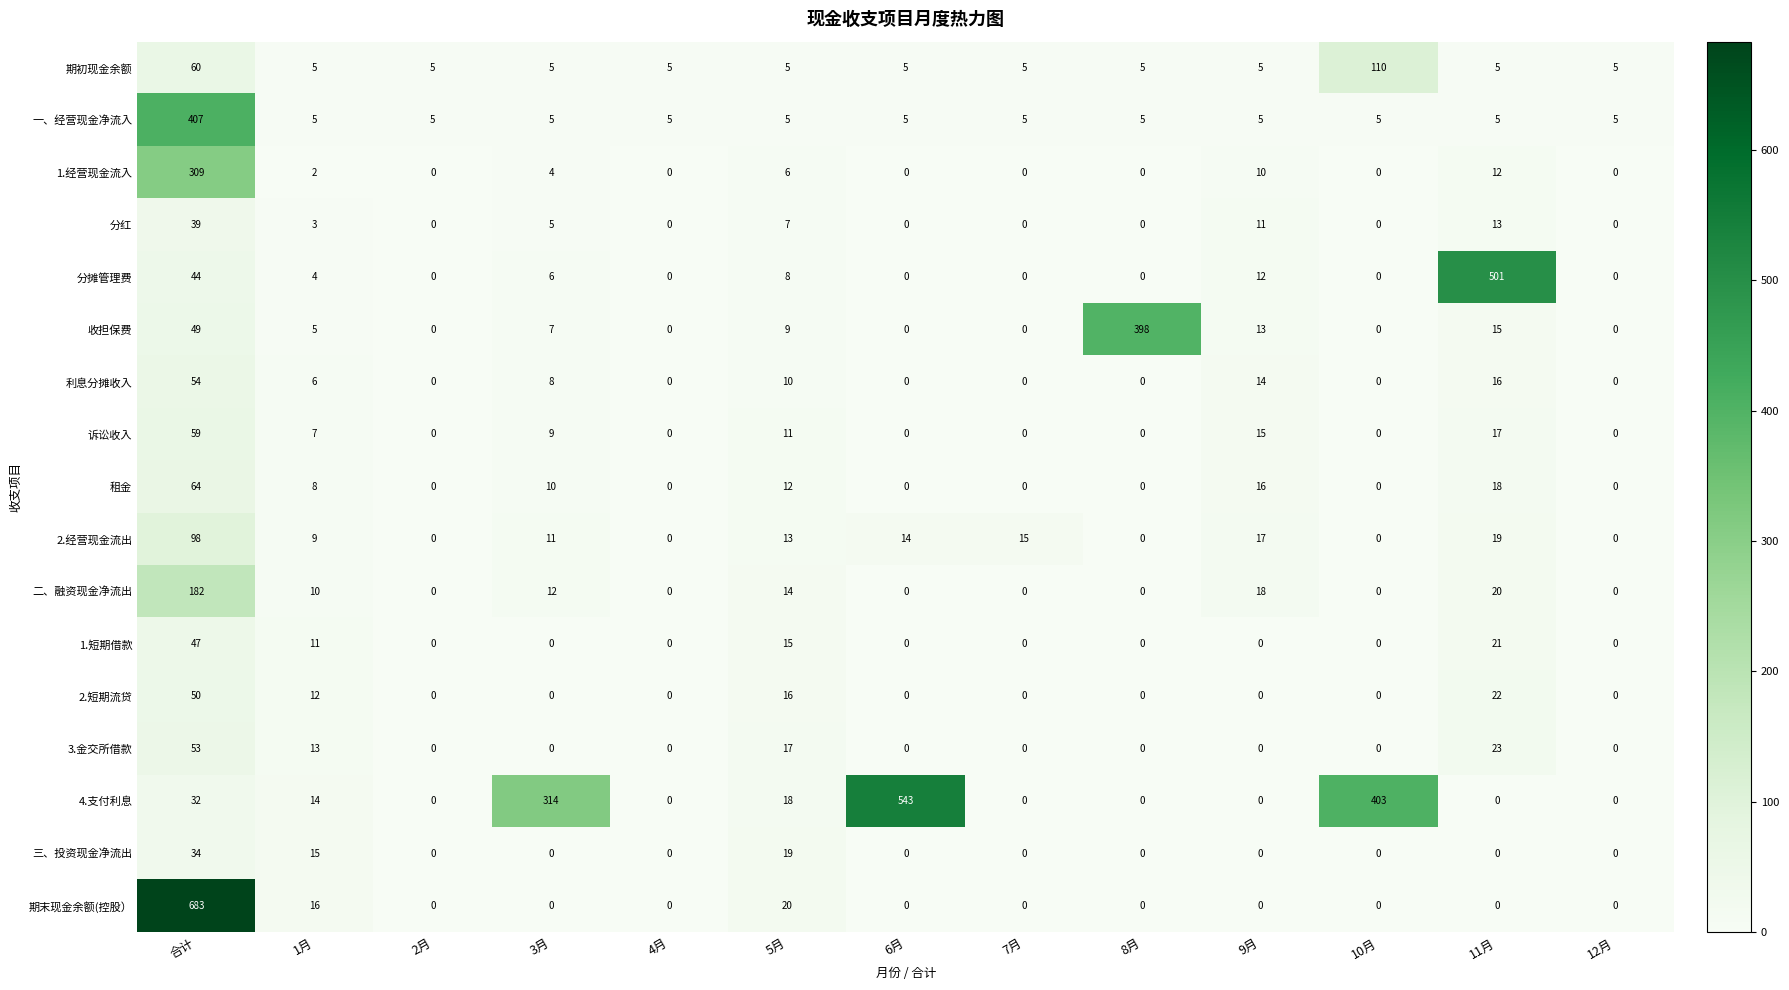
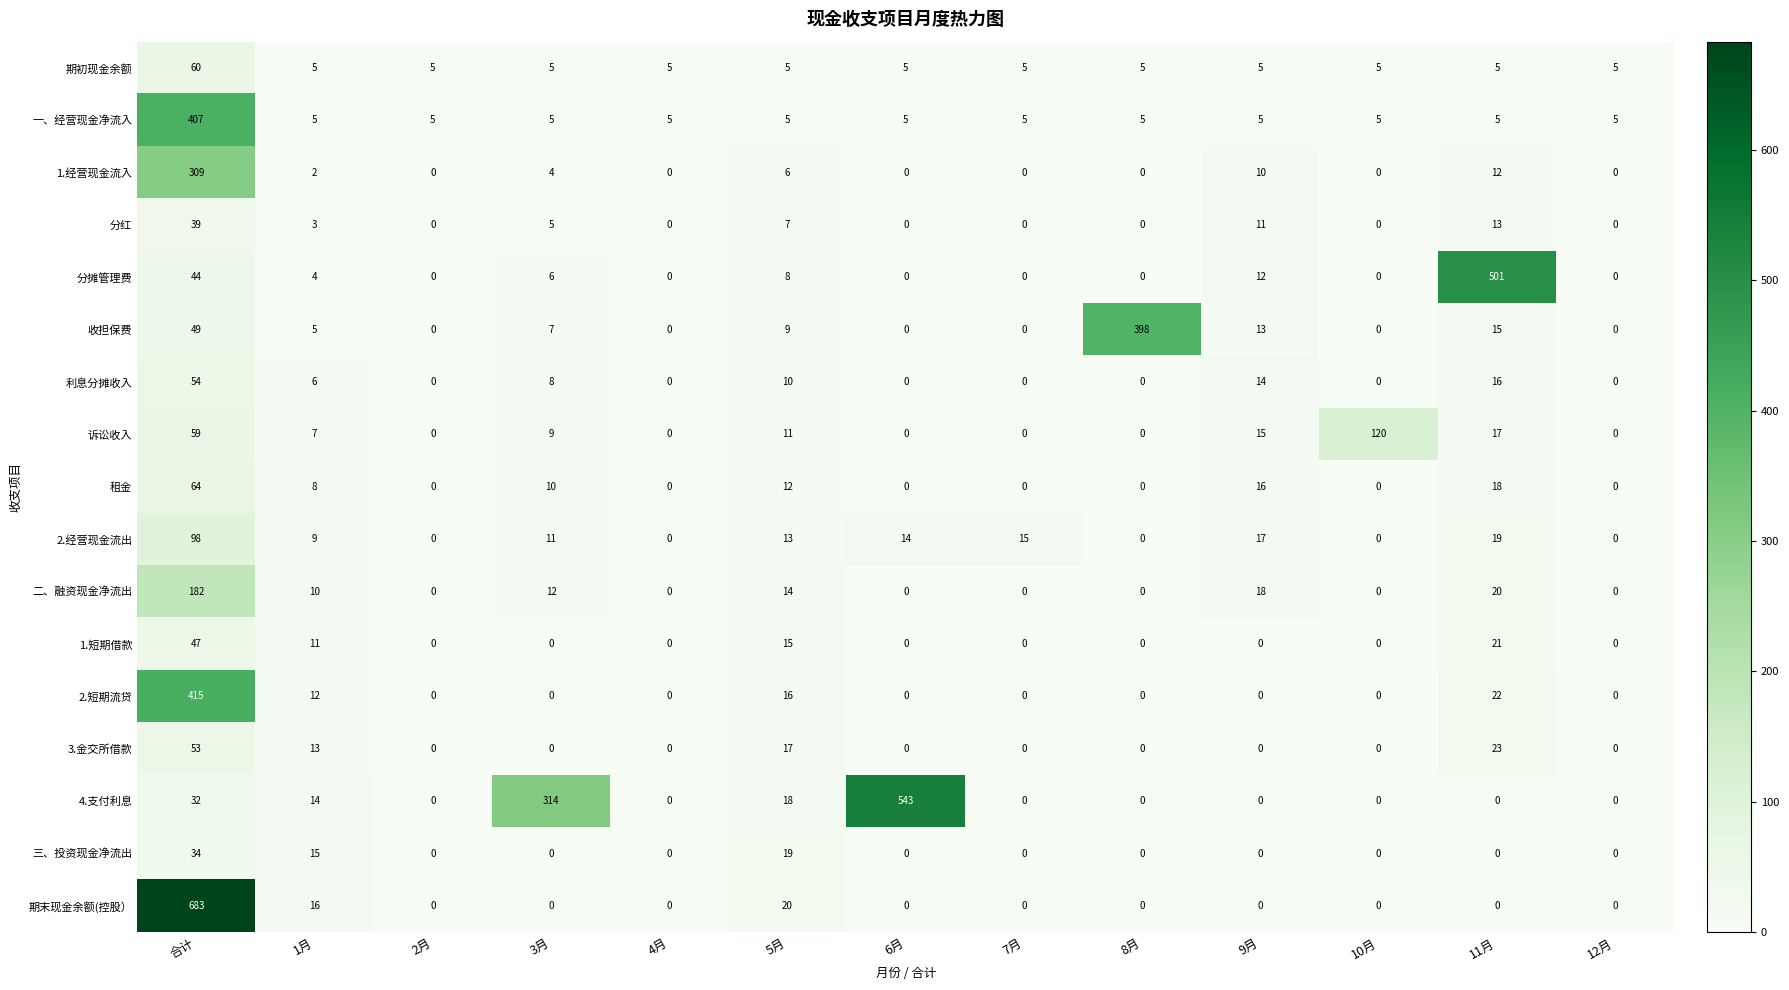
期初现金余额, 10月: 110 -> 5
诉讼收入, 10月: 0 -> 120
2.短期流贷, 合计: 50 -> 415
4.支付利息, 10月: 403 -> 0
